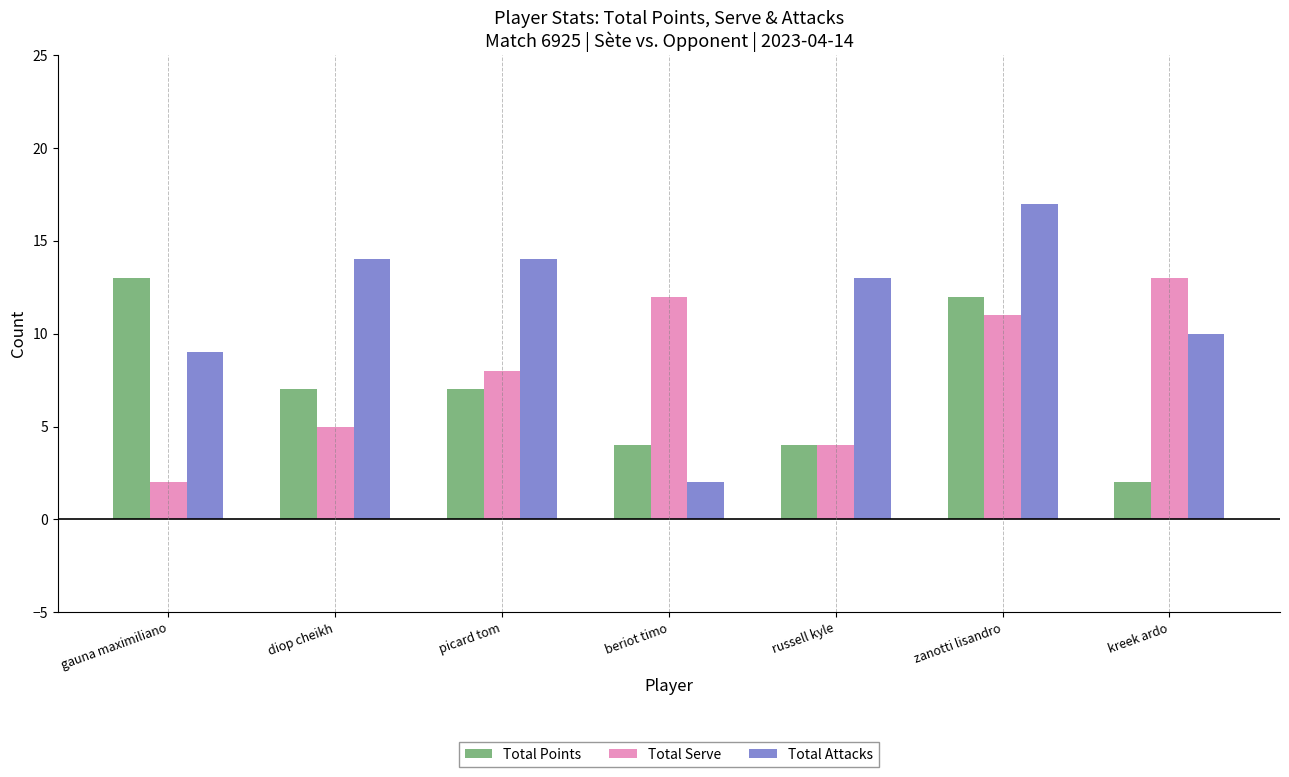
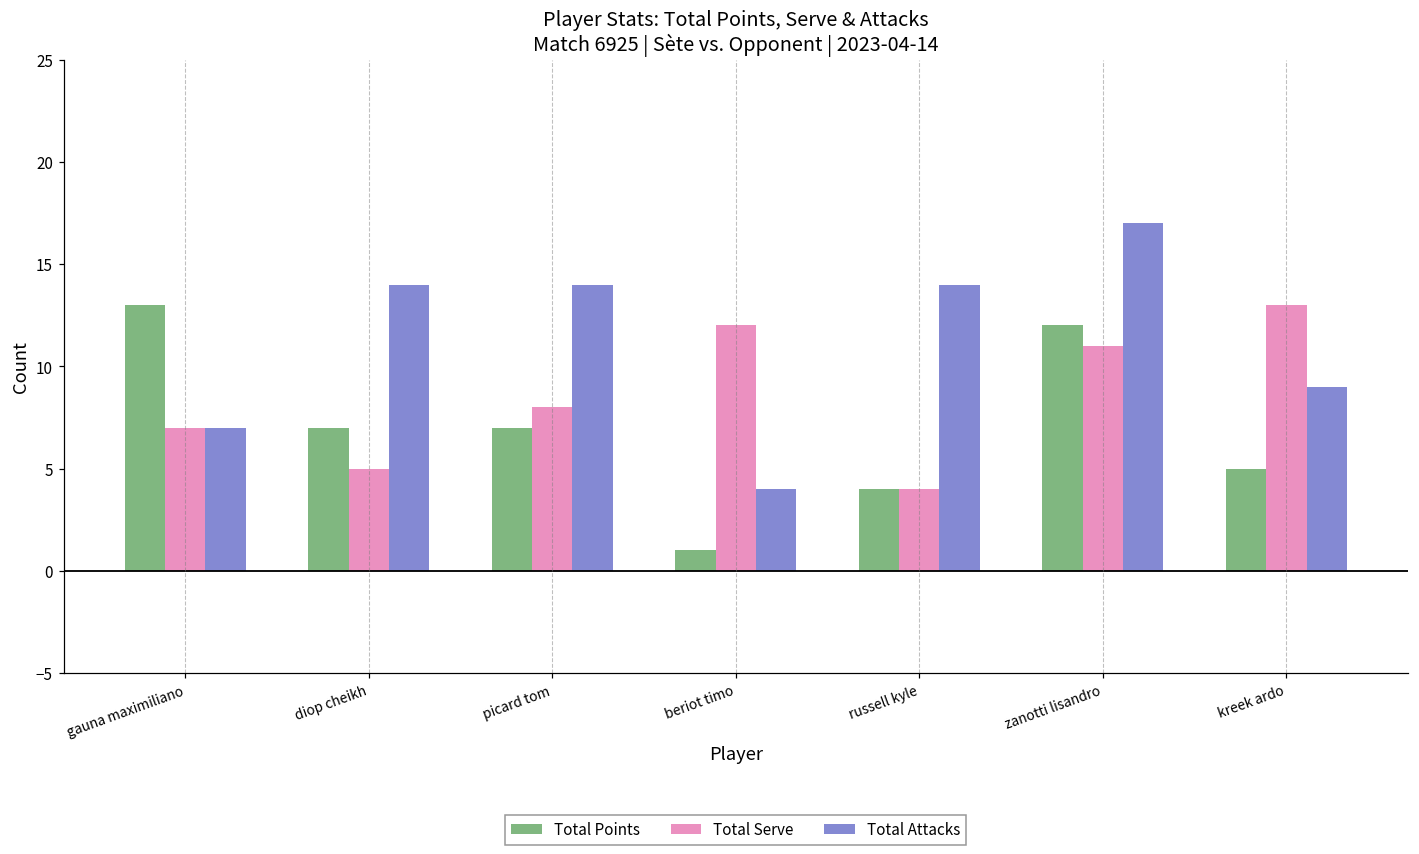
Total Serve, gauna maximiliano: 2 -> 7
Total Attacks, gauna maximiliano: 9 -> 7
Total Points, beriot timo: 4 -> 1
Total Attacks, beriot timo: 2 -> 4
Total Attacks, russell kyle: 13 -> 14
Total Points, kreek ardo: 2 -> 5
Total Attacks, kreek ardo: 10 -> 9
